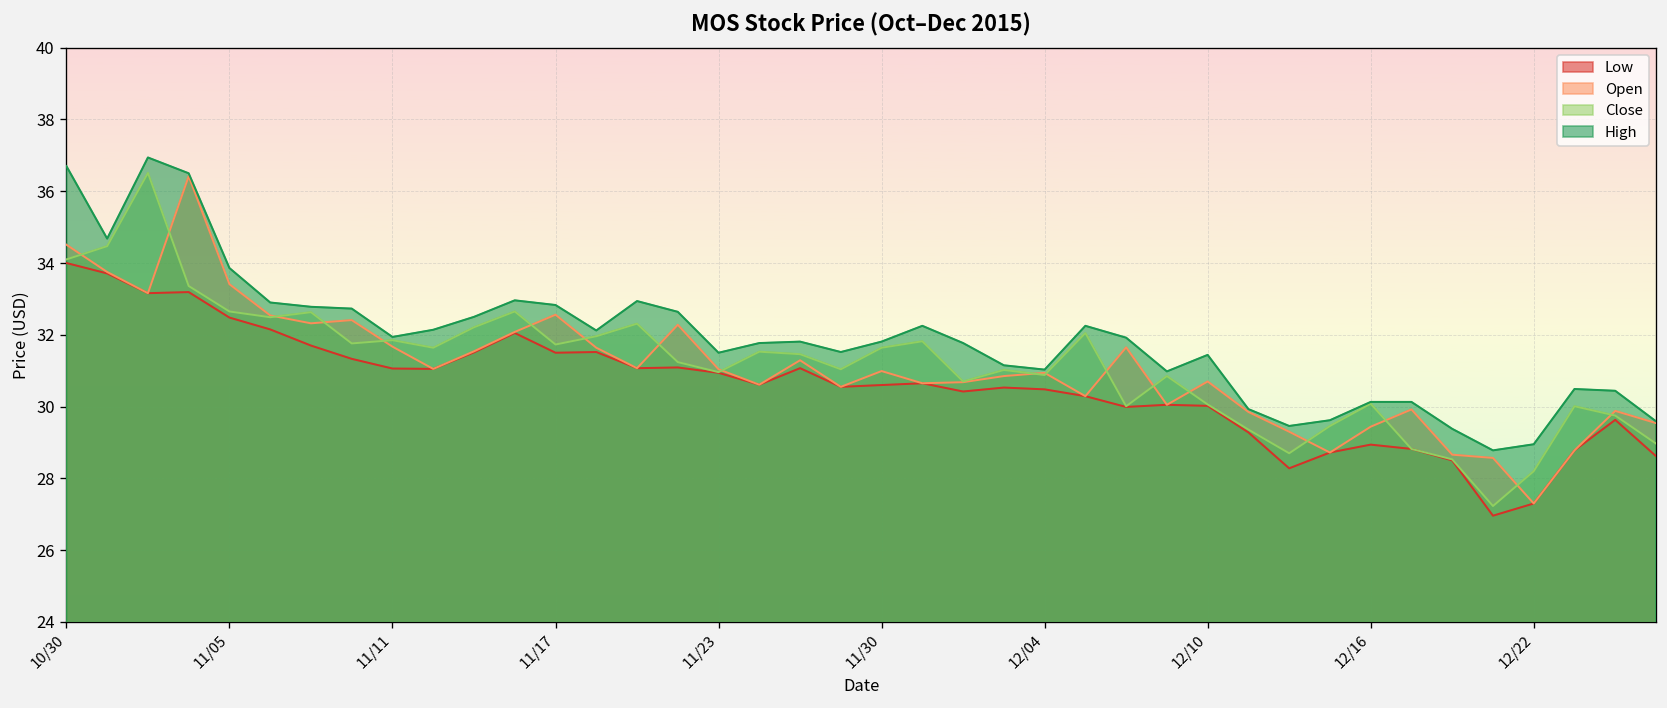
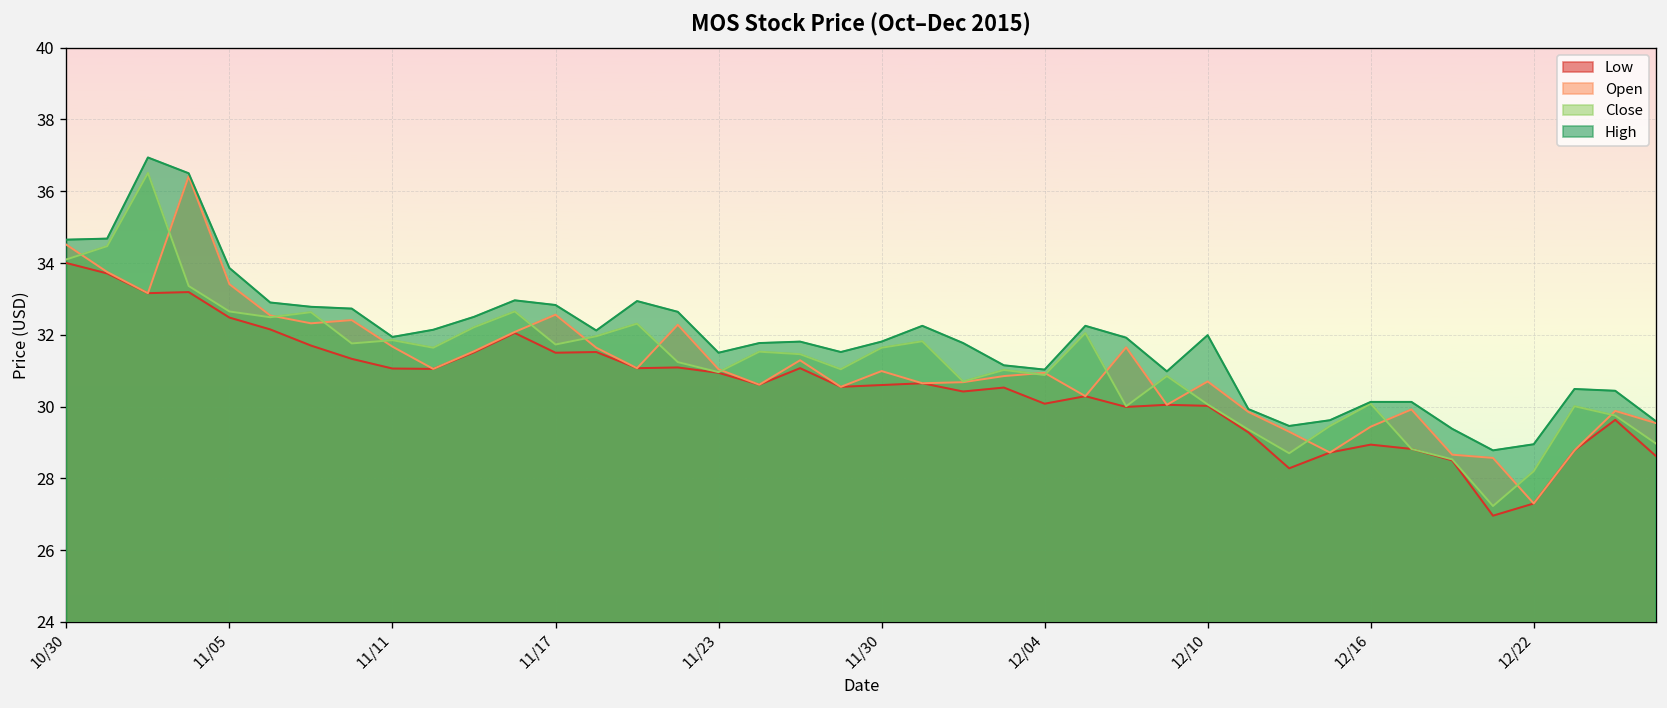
High, 10/30: 36.7 -> 34.7
Low, 12/04: 30.5 -> 30.1
High, 12/10: 31.4 -> 32.0
